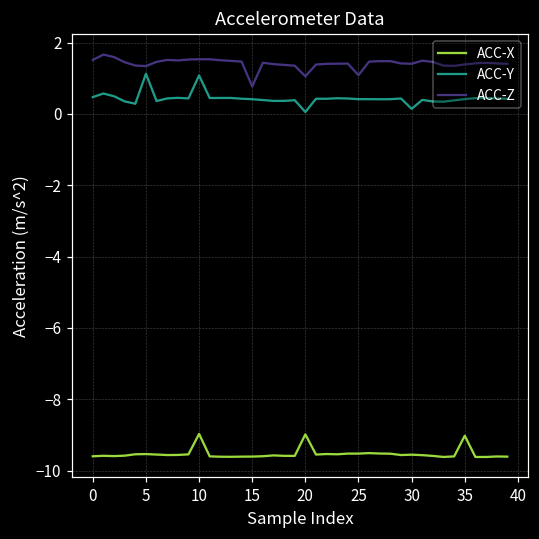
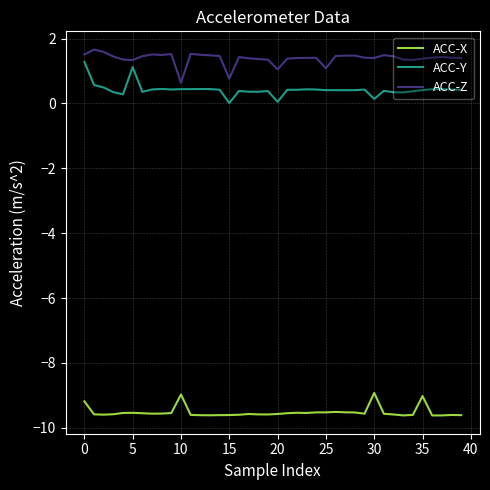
ACC-X, 0: -9.6 -> -9.2
ACC-Y, 0: 0.5 -> 1.3
ACC-Y, 10: 1.1 -> 0.4
ACC-Z, 10: 1.5 -> 0.6
ACC-Y, 15: 0.4 -> 0.0
ACC-X, 20: -9.0 -> -9.6
ACC-X, 30: -9.6 -> -8.9
